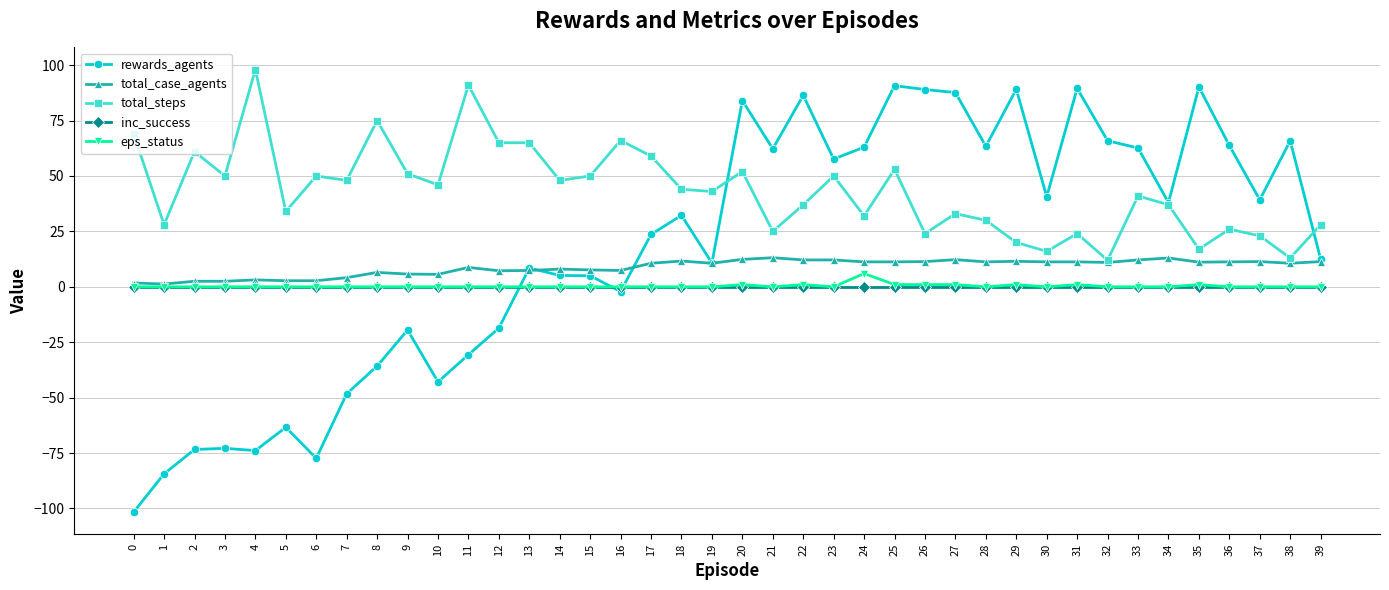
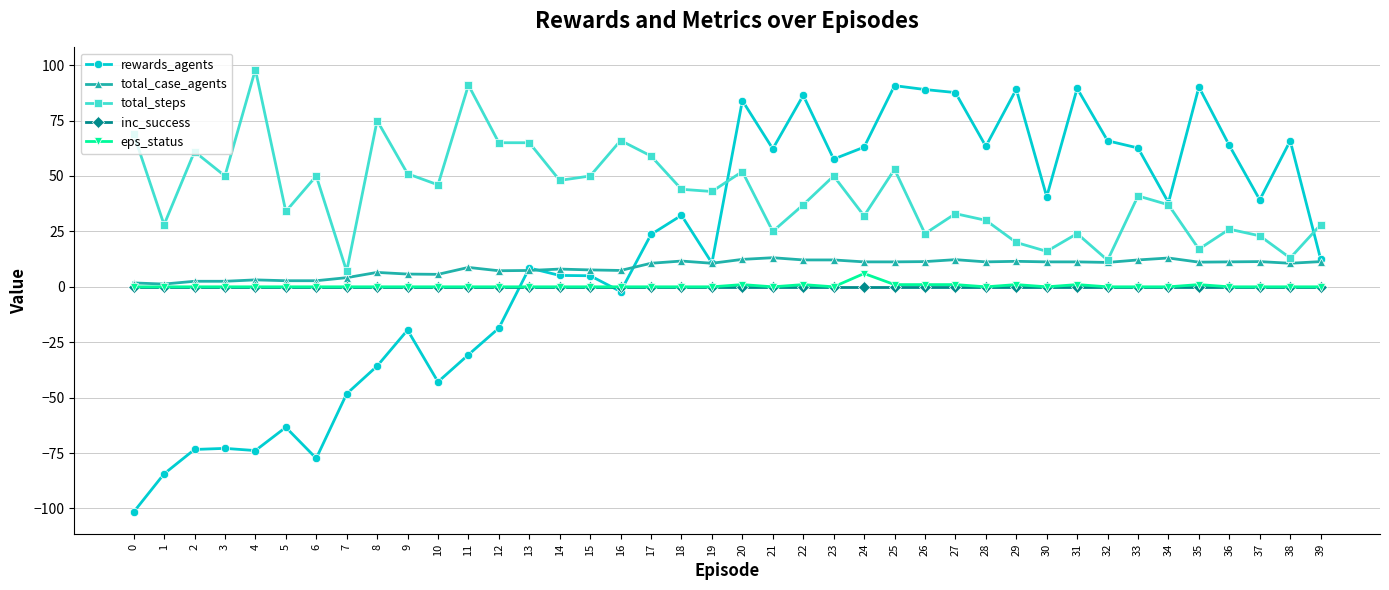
total_steps, 7: 48 -> 7
